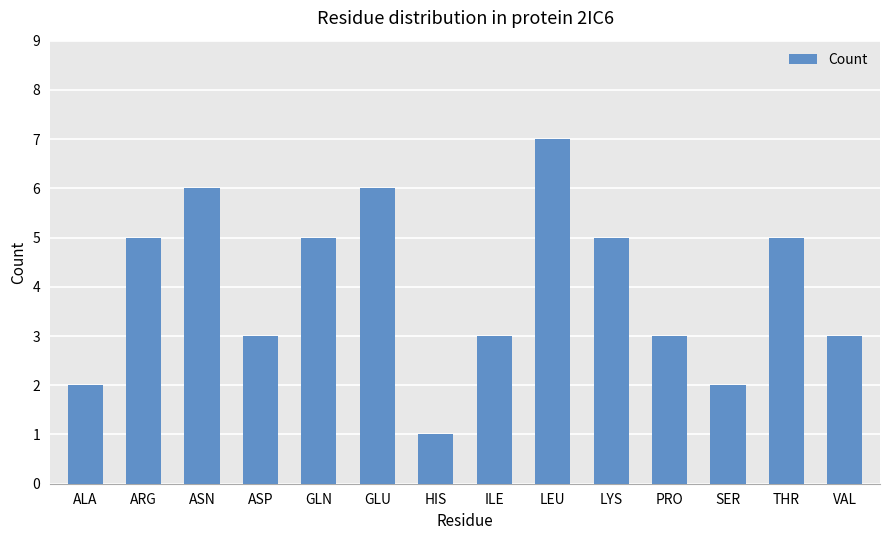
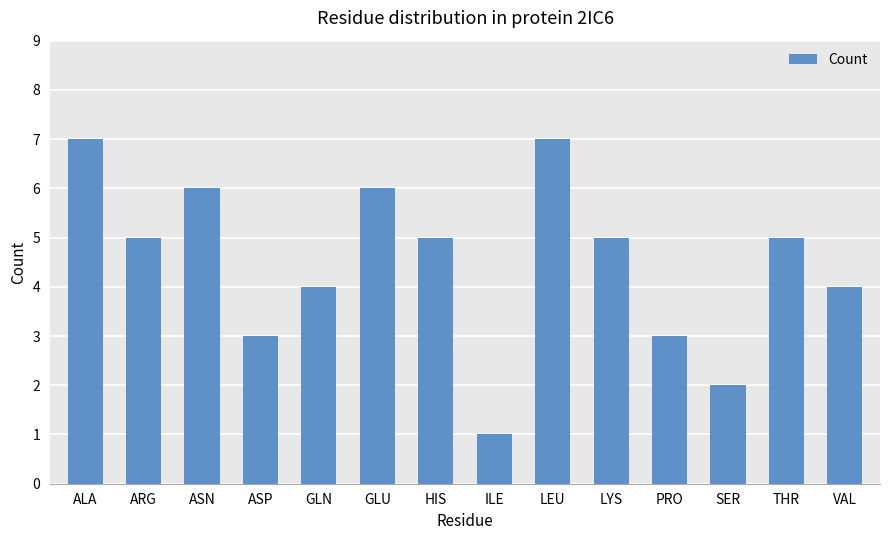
ALA: 2 -> 7
GLN: 5 -> 4
HIS: 1 -> 5
ILE: 3 -> 1
VAL: 3 -> 4
